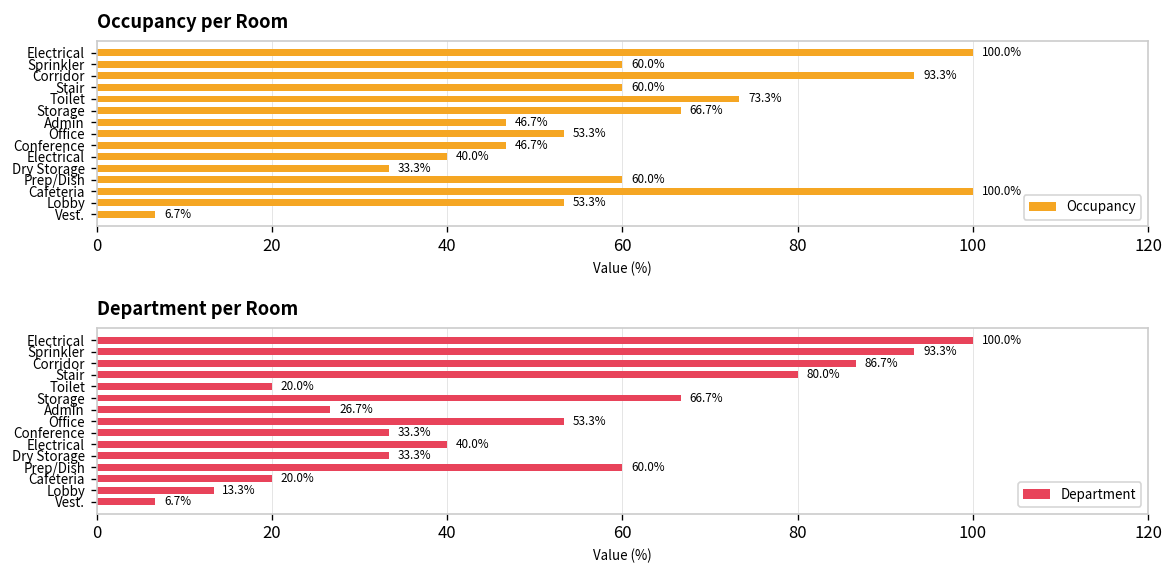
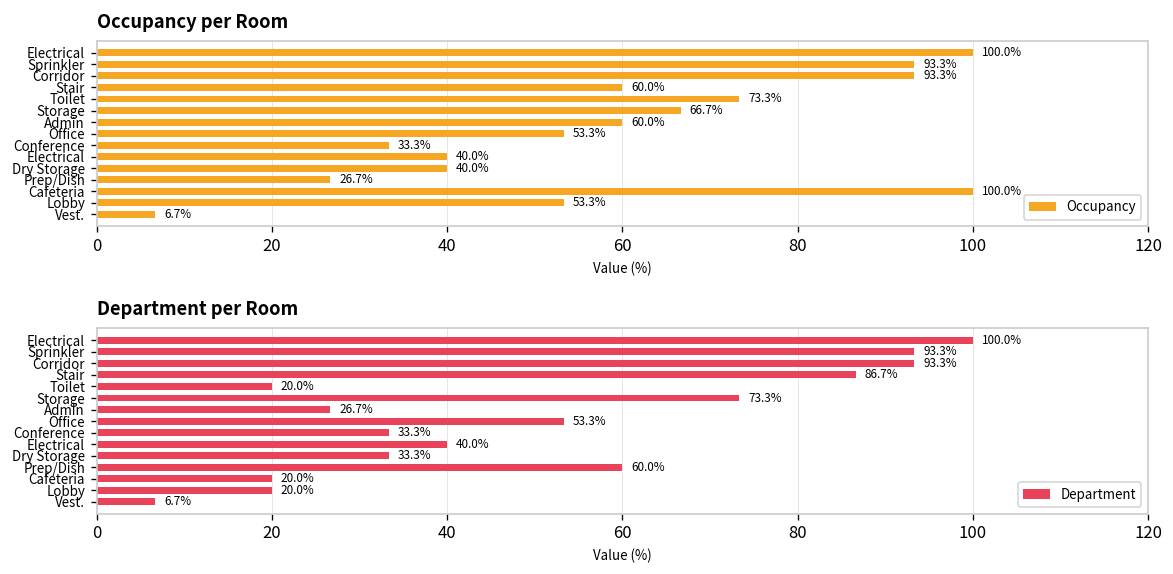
Occupancy per Room, Sprinkler: 60.0% -> 93.3%
Occupancy per Room, Admin: 46.7% -> 60.0%
Occupancy per Room, Conference: 46.7% -> 33.3%
Occupancy per Room, Dry Storage: 33.3% -> 40.0%
Occupancy per Room, Prep/Dish: 60.0% -> 26.7%
Department per Room, Corridor: 86.7% -> 93.3%
Department per Room, Stair: 80.0% -> 86.7%
Department per Room, Storage: 66.7% -> 73.3%
Department per Room, Lobby: 13.3% -> 20.0%
